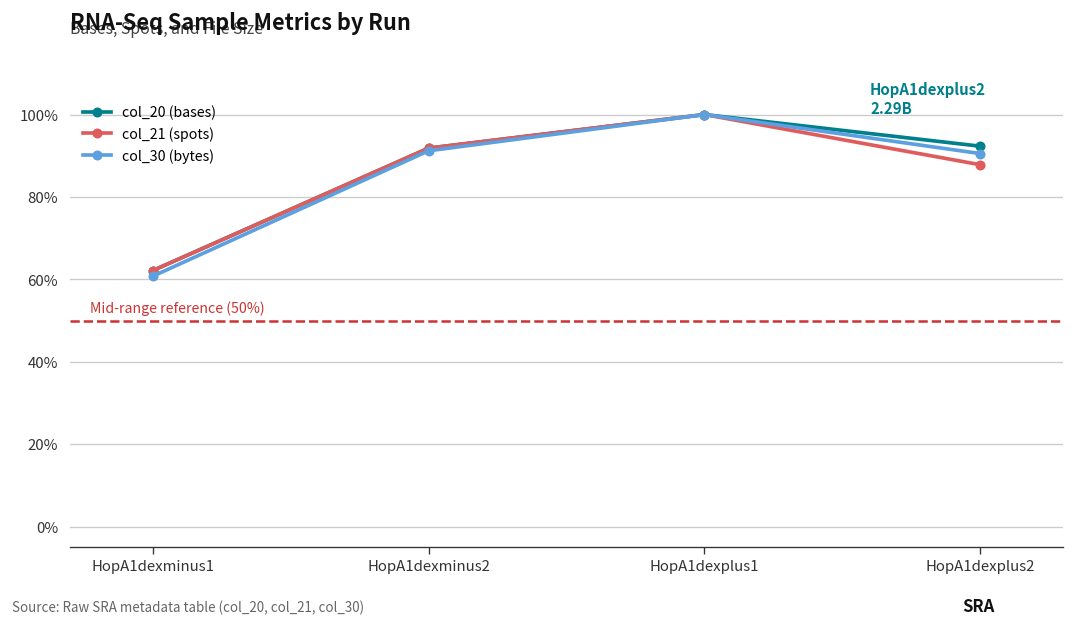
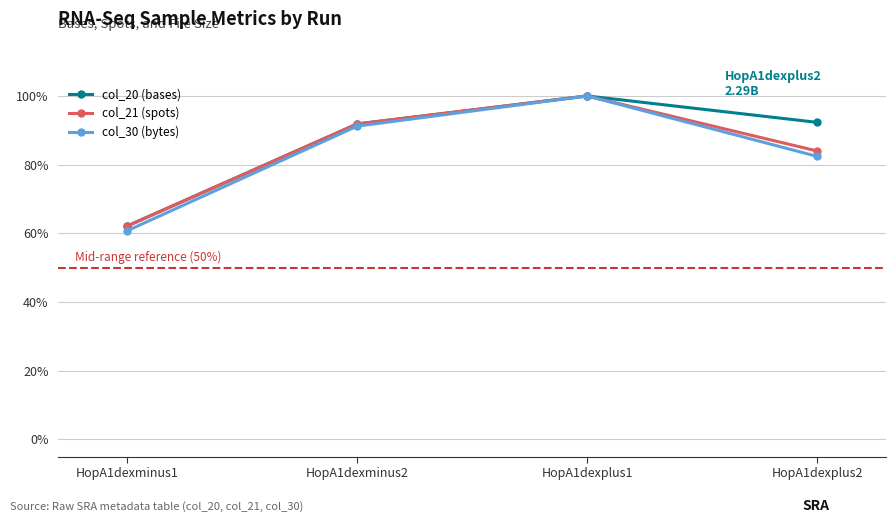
col_21 (spots), HopA1dexplus2: 88% -> 84%
col_30 (bytes), HopA1dexplus2: 91% -> 82%
